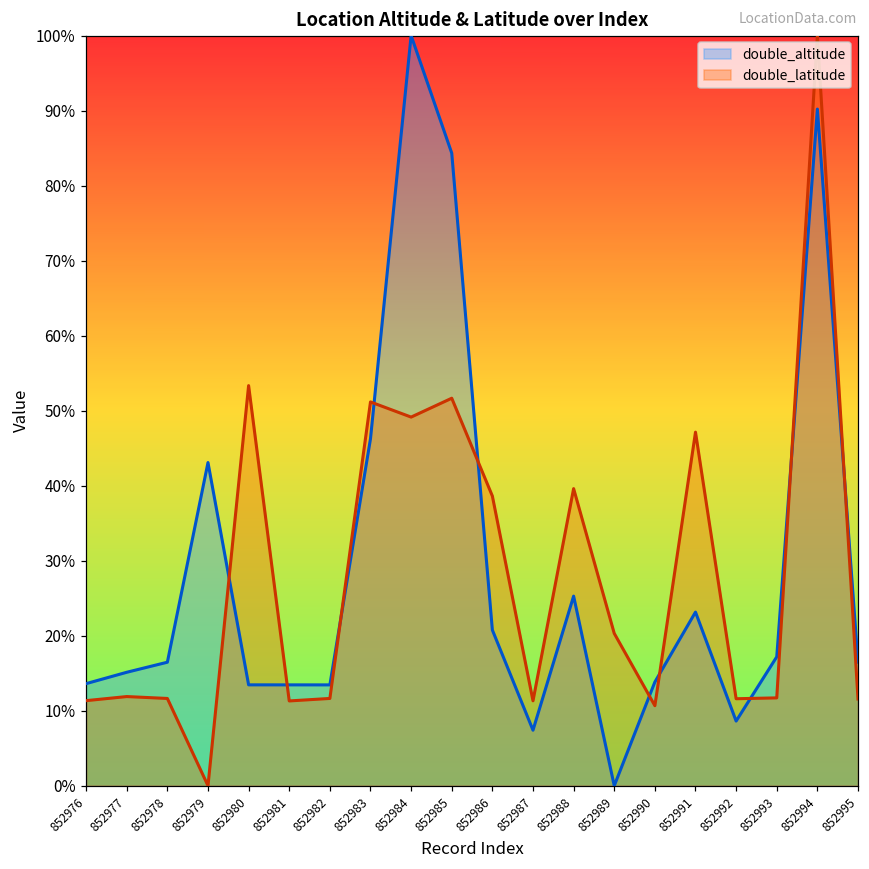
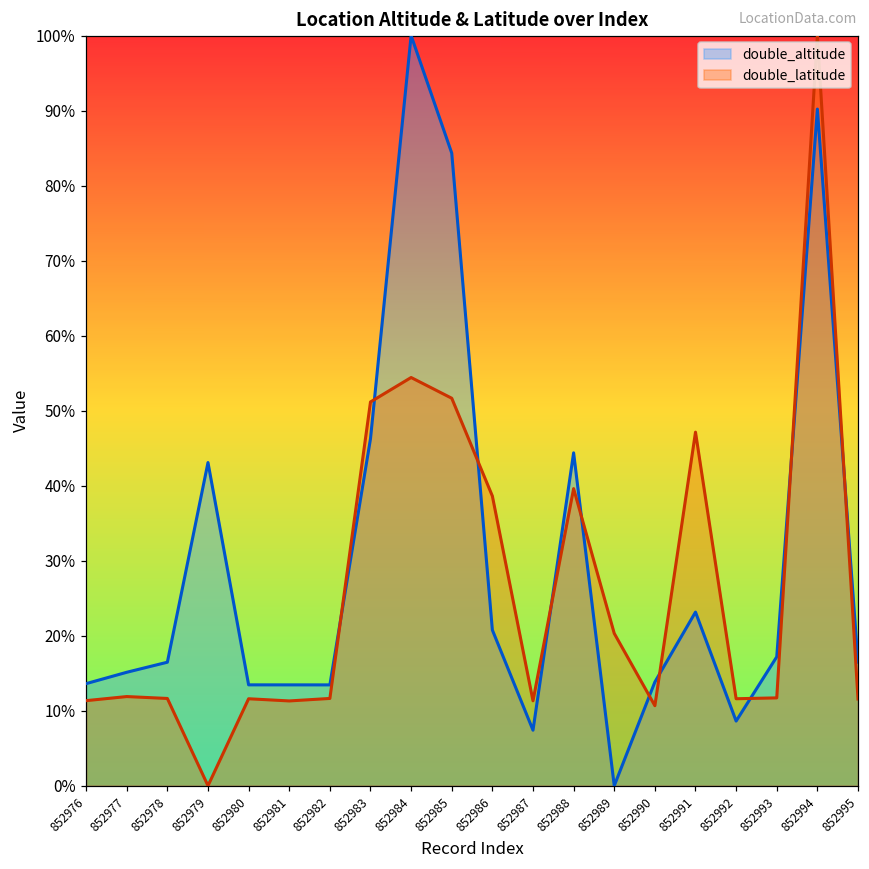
double_latitude, 852980: 53% -> 12%
double_latitude, 852984: 49% -> 54%
double_altitude, 852988: 25% -> 44%
